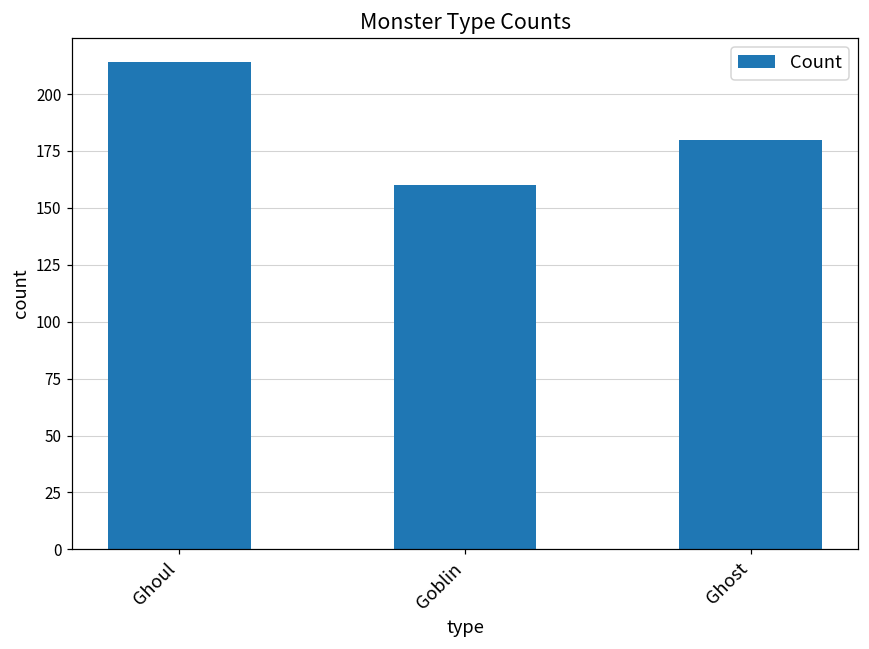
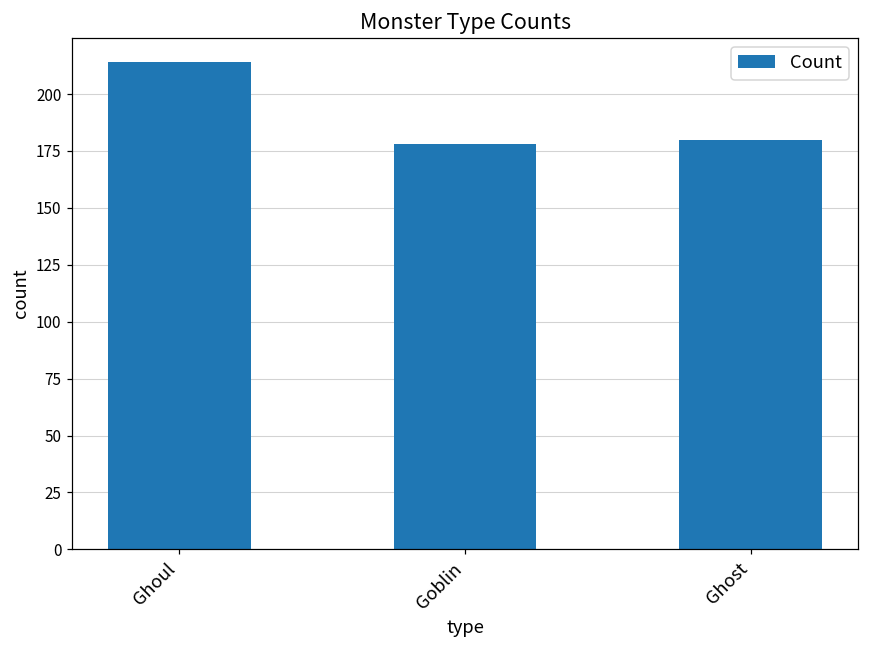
Goblin: 160 -> 178
